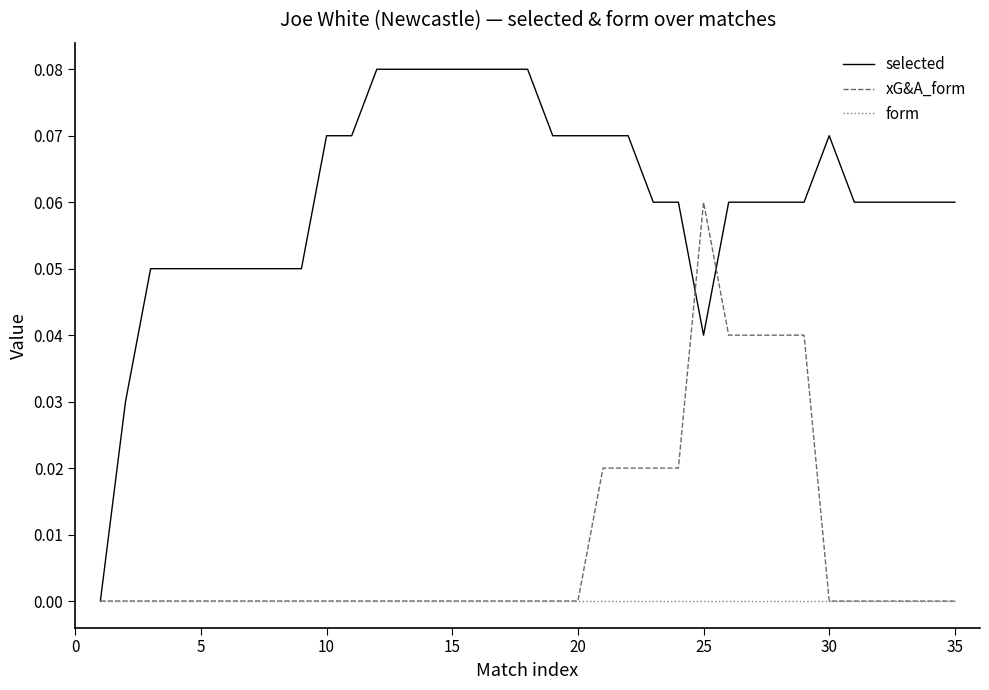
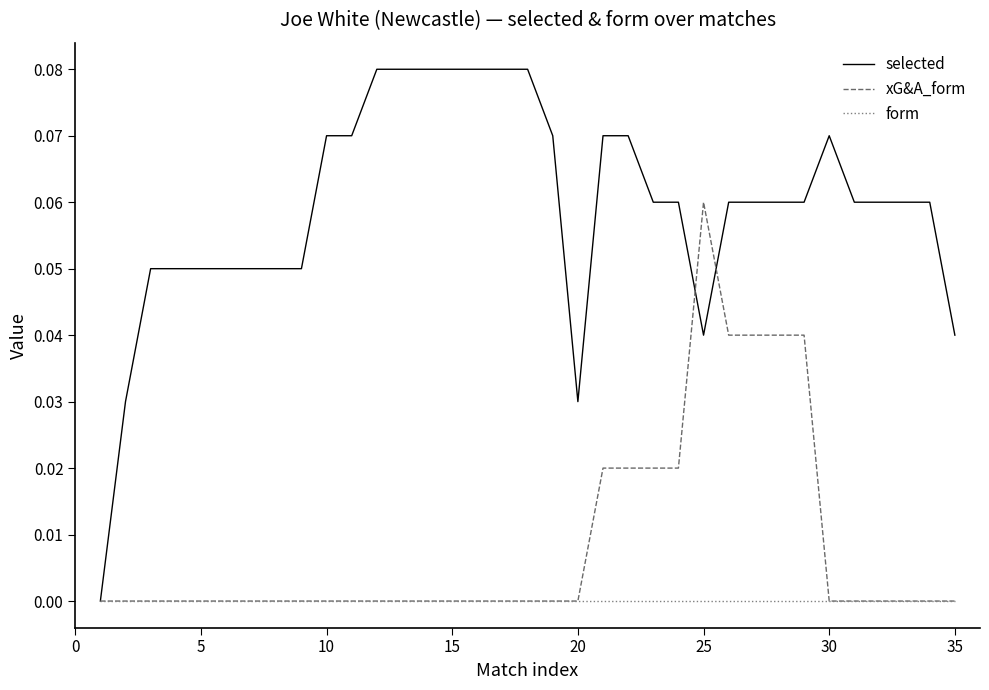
selected, 20: 0.07 -> 0.03
selected, 35: 0.06 -> 0.04
